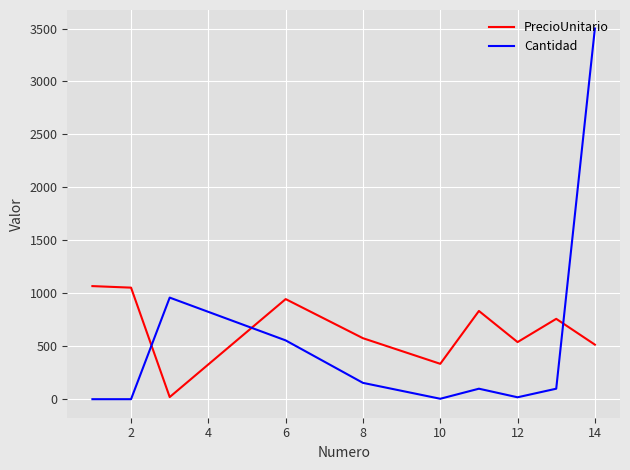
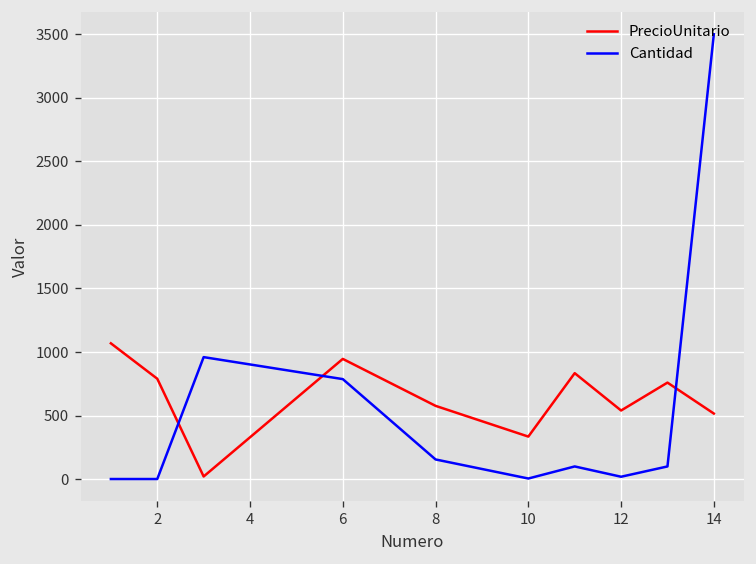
PrecioUnitario, 2: 1050 -> 790
Cantidad, 6: 560 -> 790
